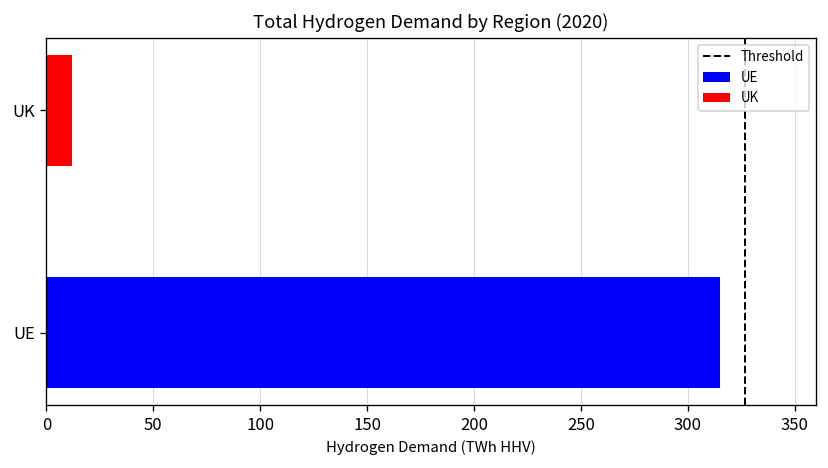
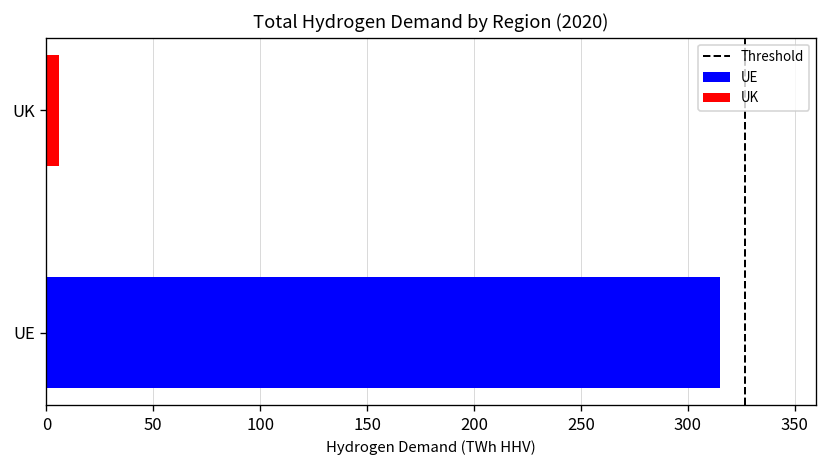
UK: 12 -> 6
